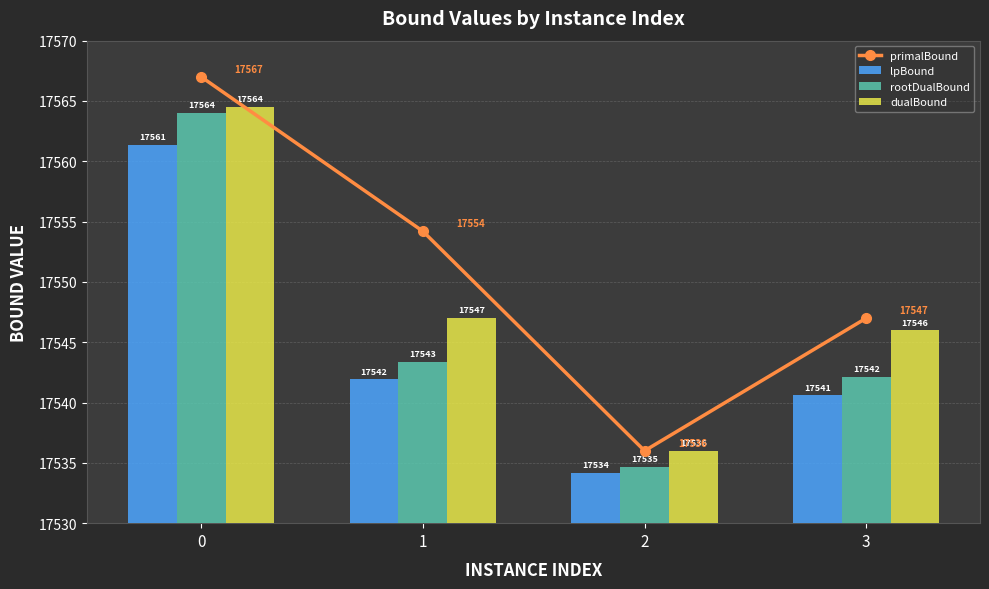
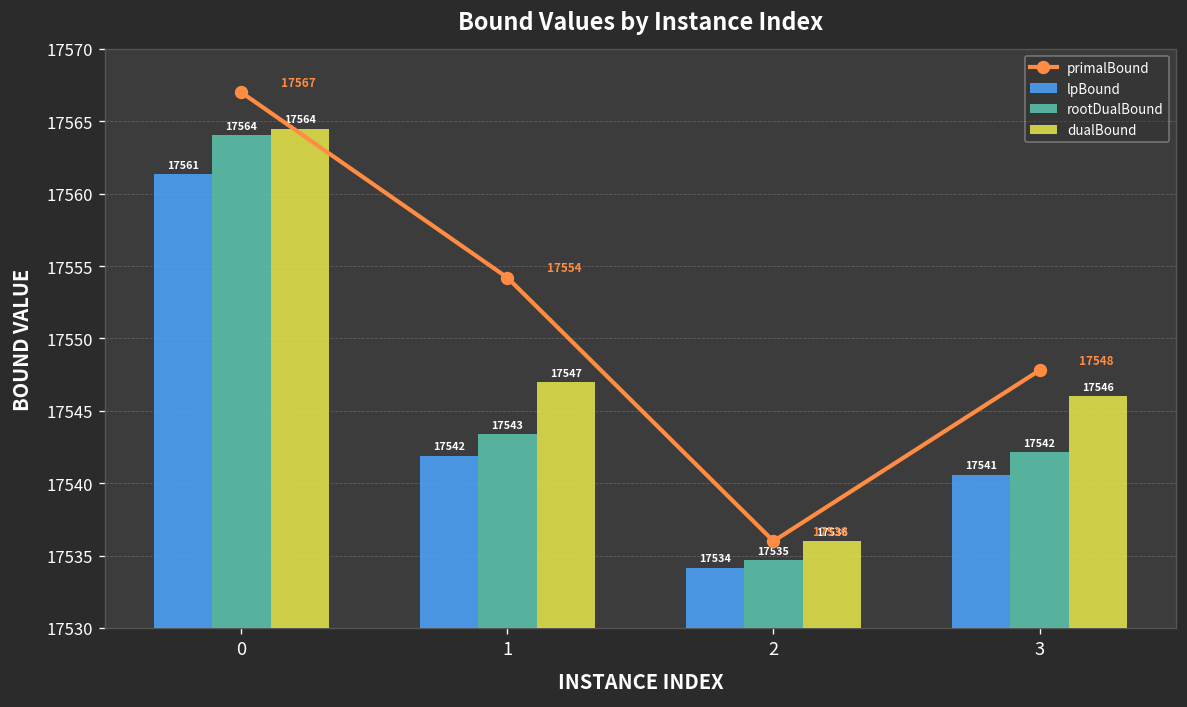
primalBound, 3: 17547 -> 17548
